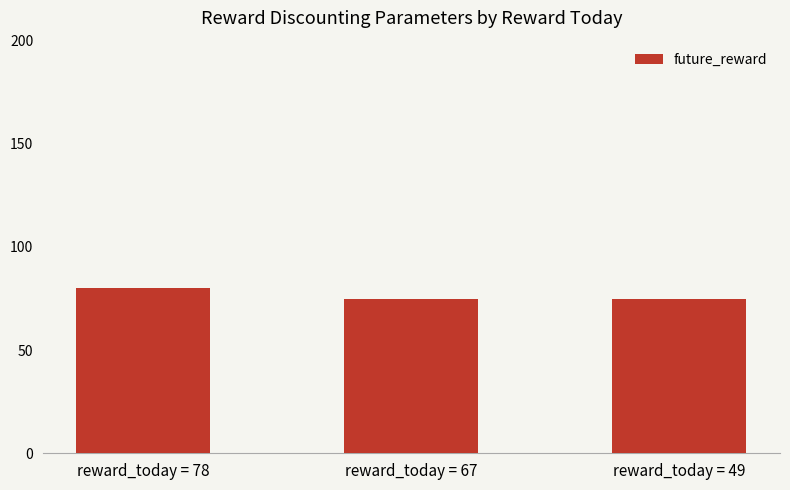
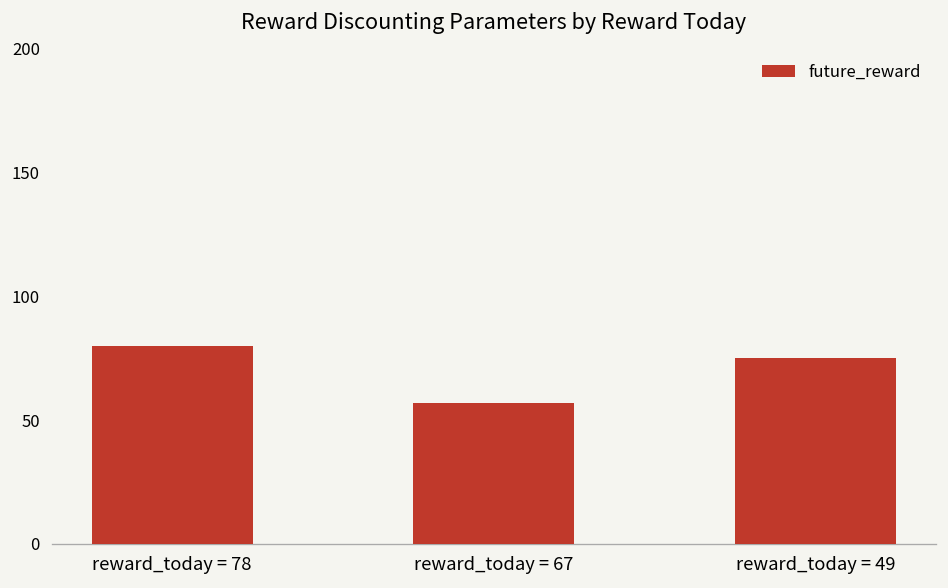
reward_today = 67: 75 -> 57
